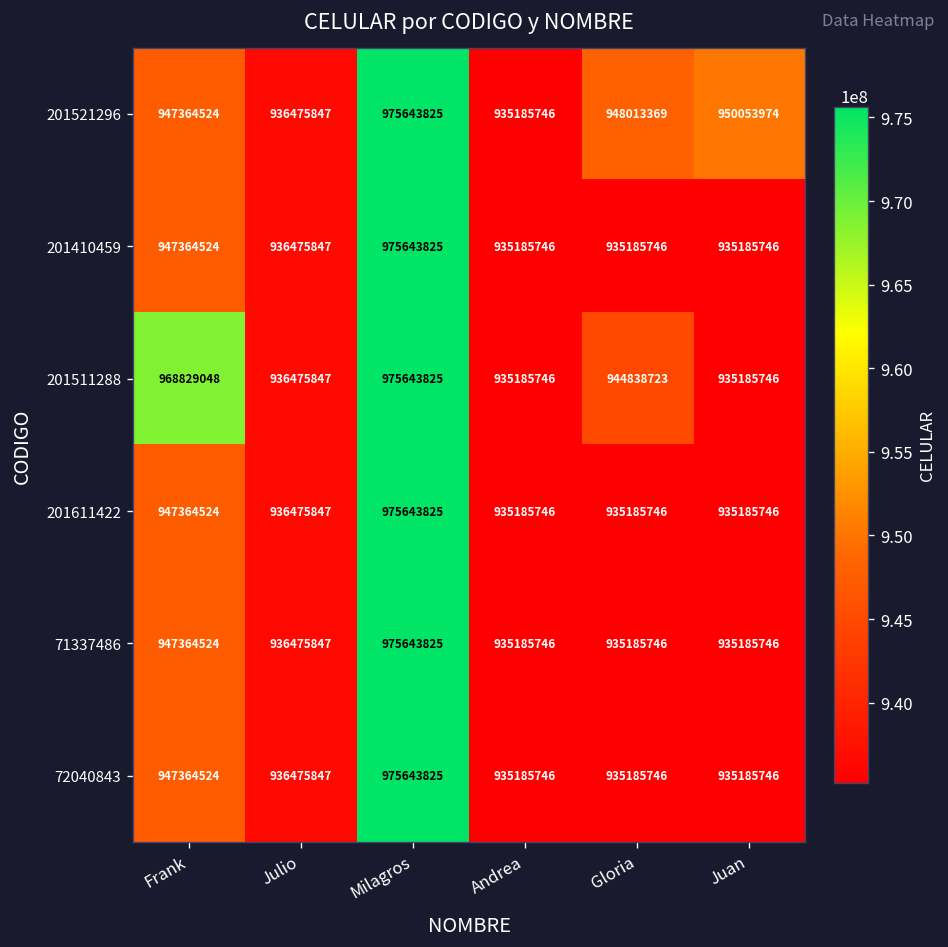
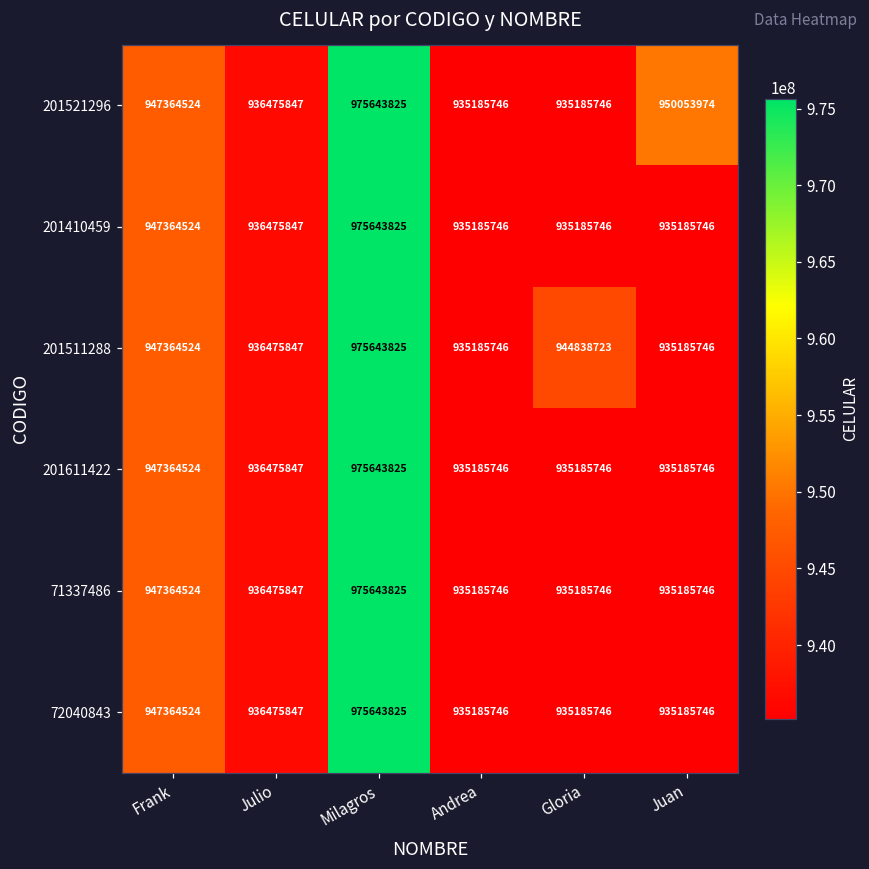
201521296, Gloria: 948013369 -> 935185746
201511288, Frank: 968829048 -> 947364524
